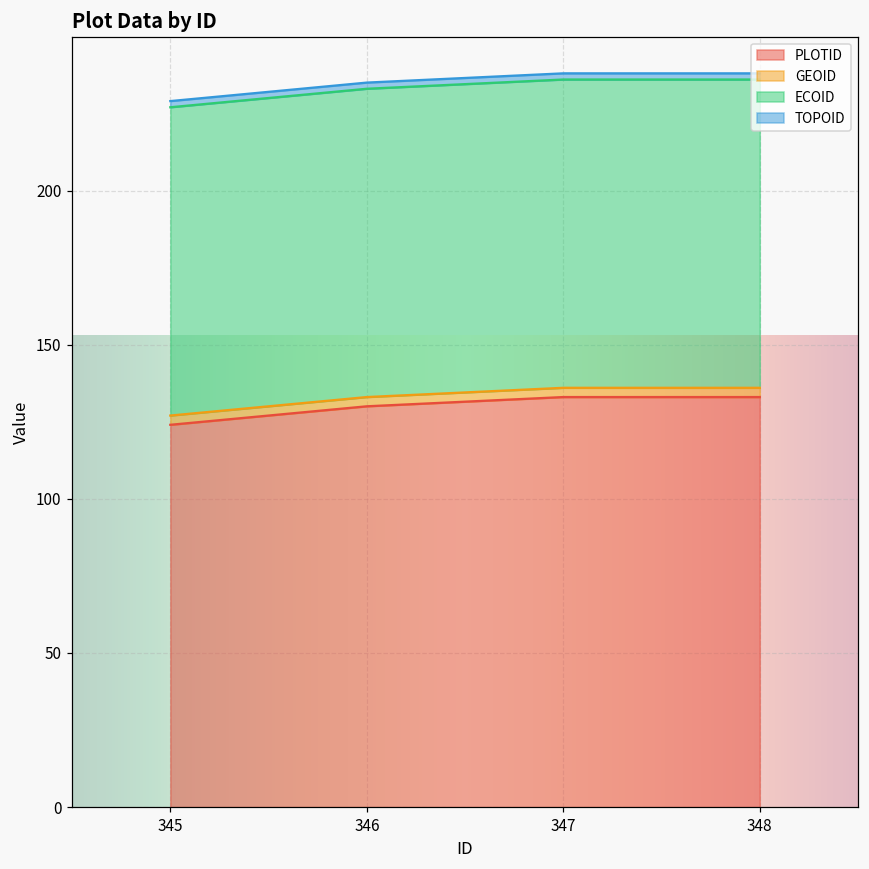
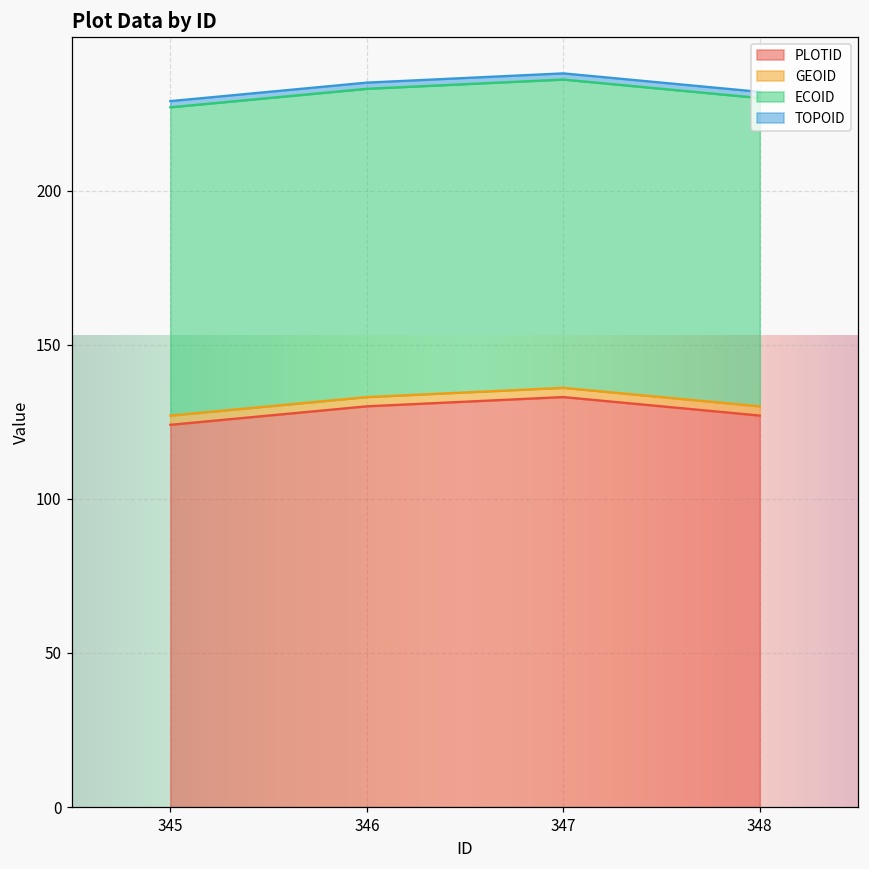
PLOTID, 348: 133 -> 127
